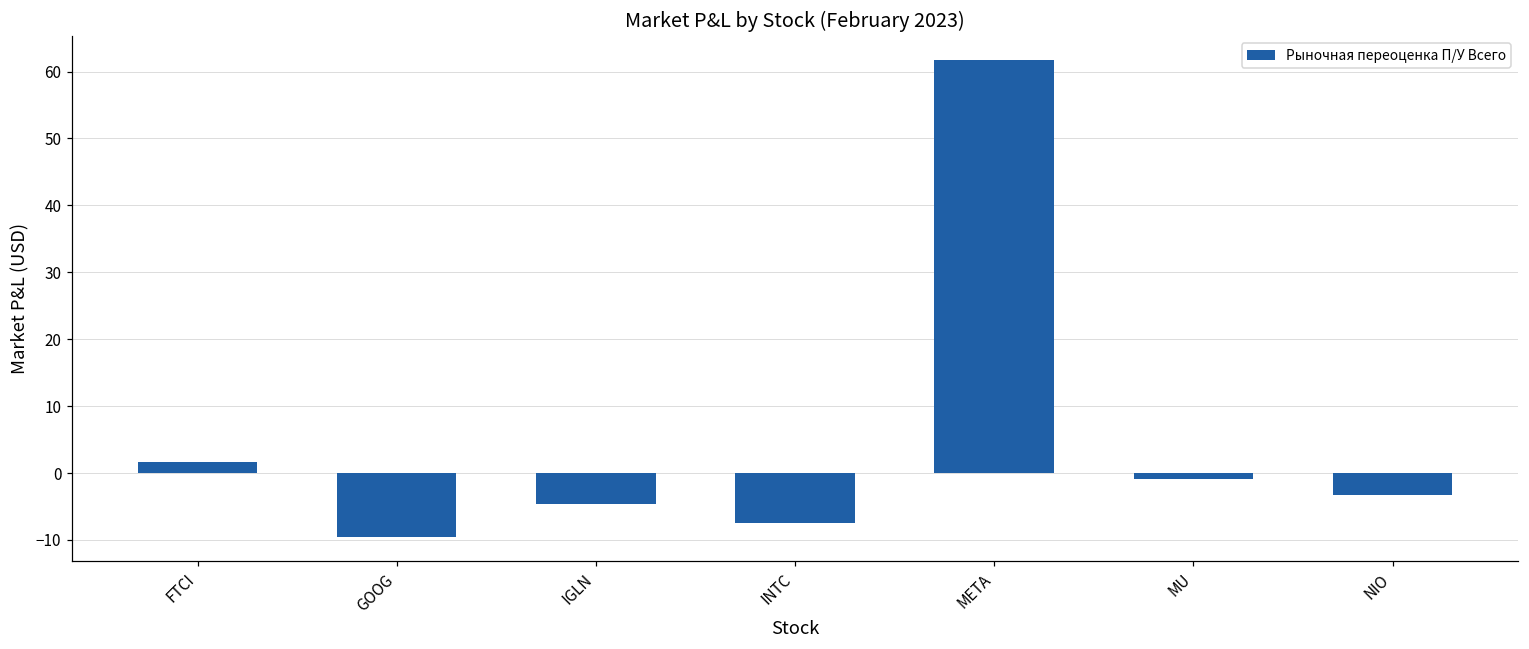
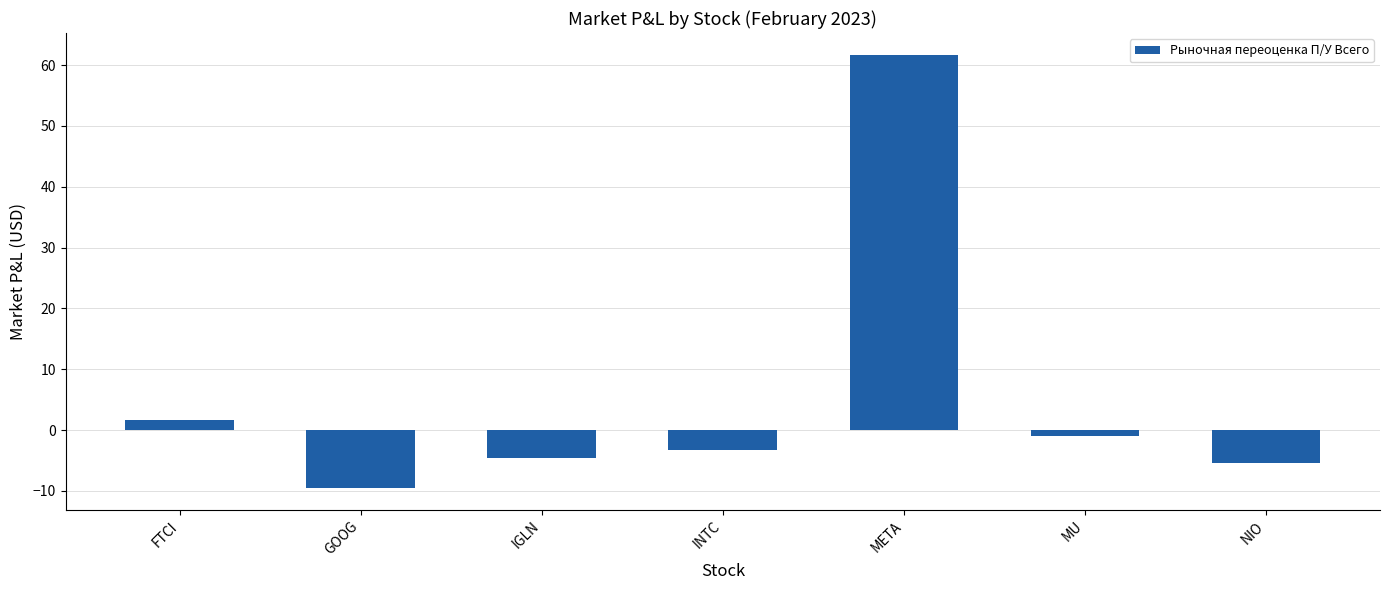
INTC: -8 -> -3
NIO: -3 -> -5
